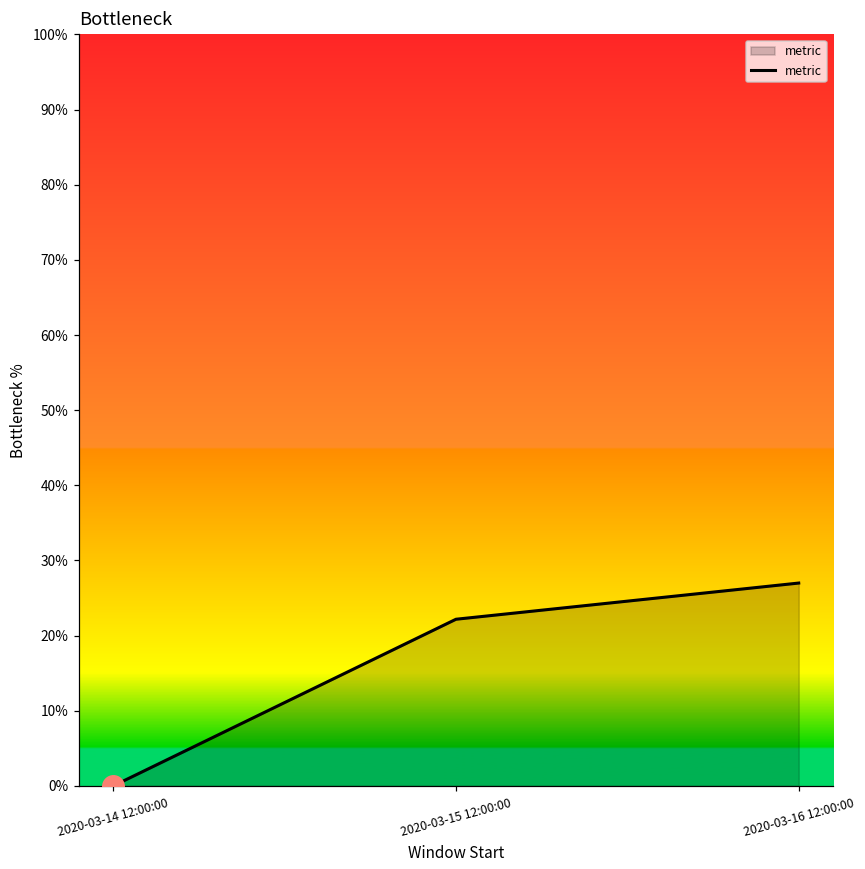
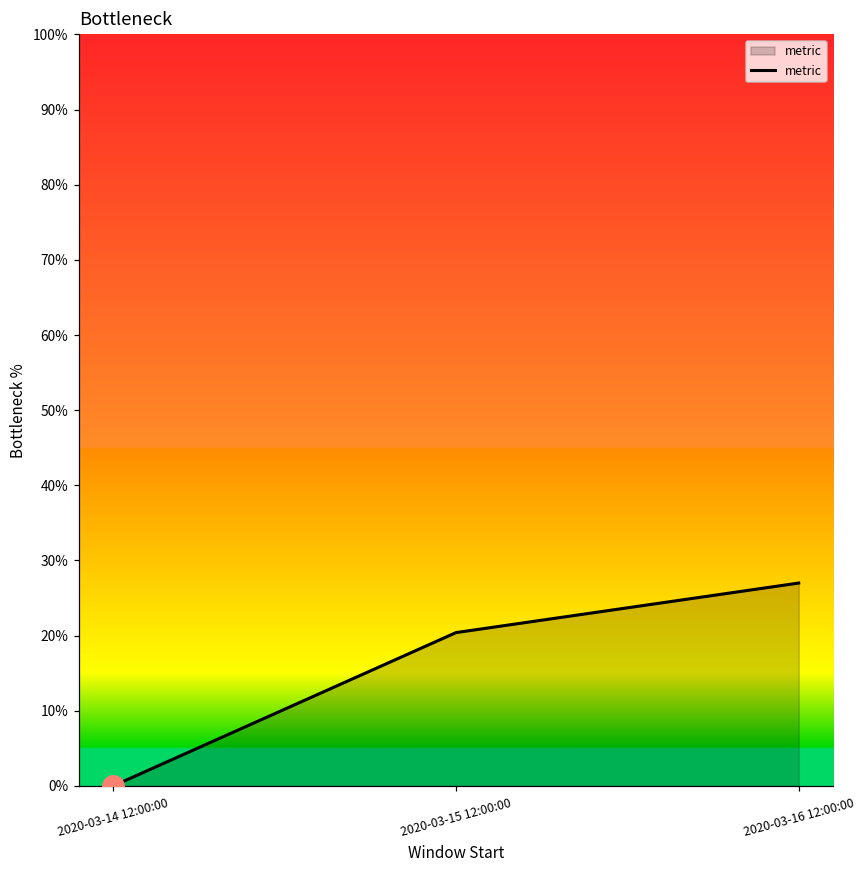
metric, 2020-03-15 12:00:00: 22% -> 20%
